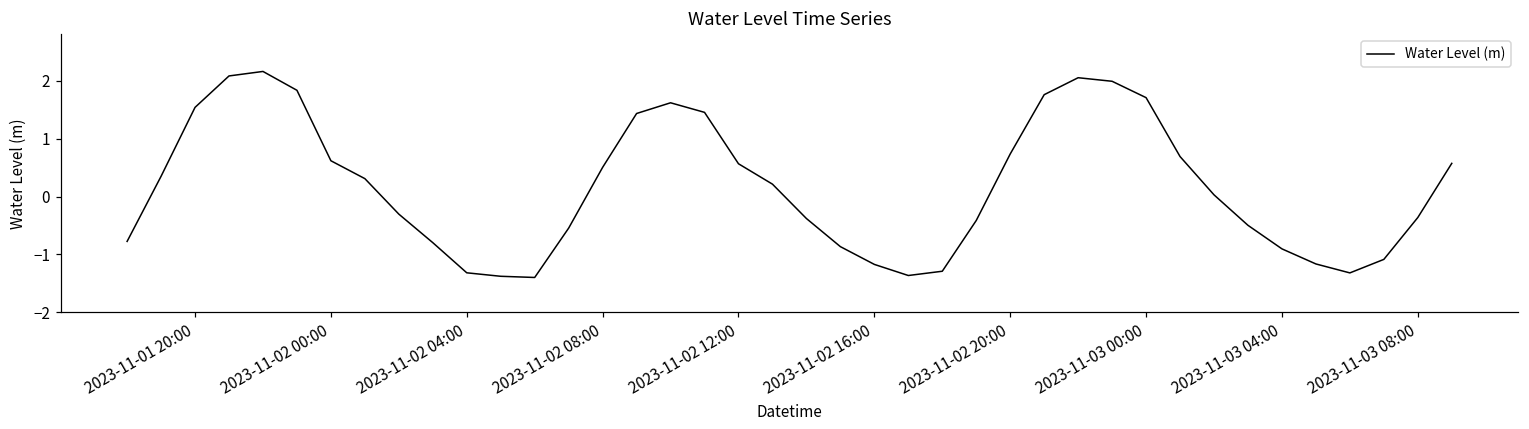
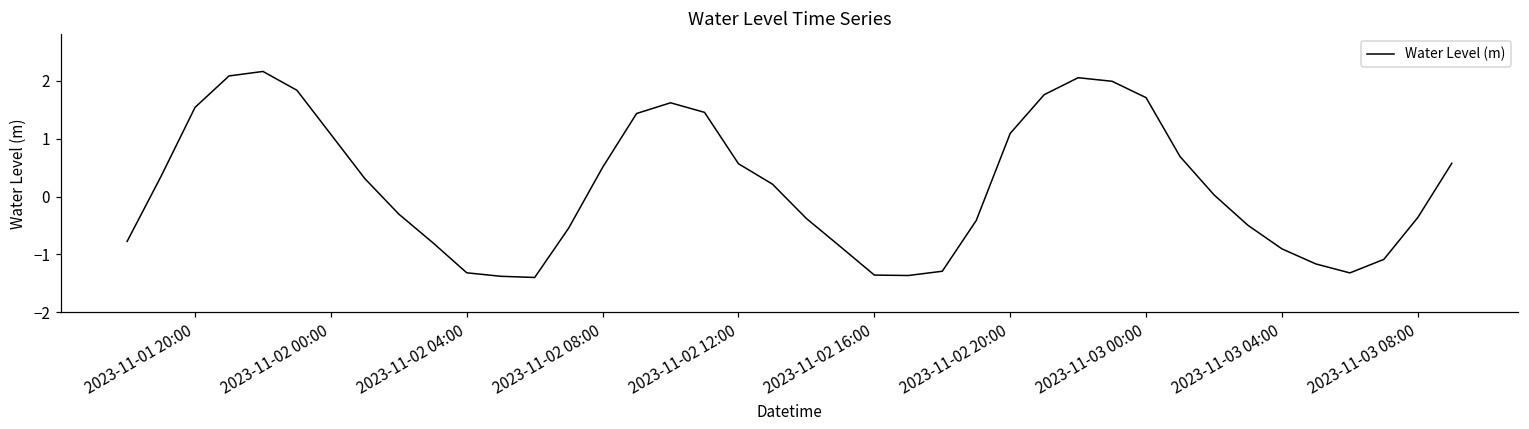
2023-11-02 00:00: 0.6 -> 1.1
2023-11-02 16:00: -1.2 -> -1.4
2023-11-02 20:00: 0.7 -> 1.1
